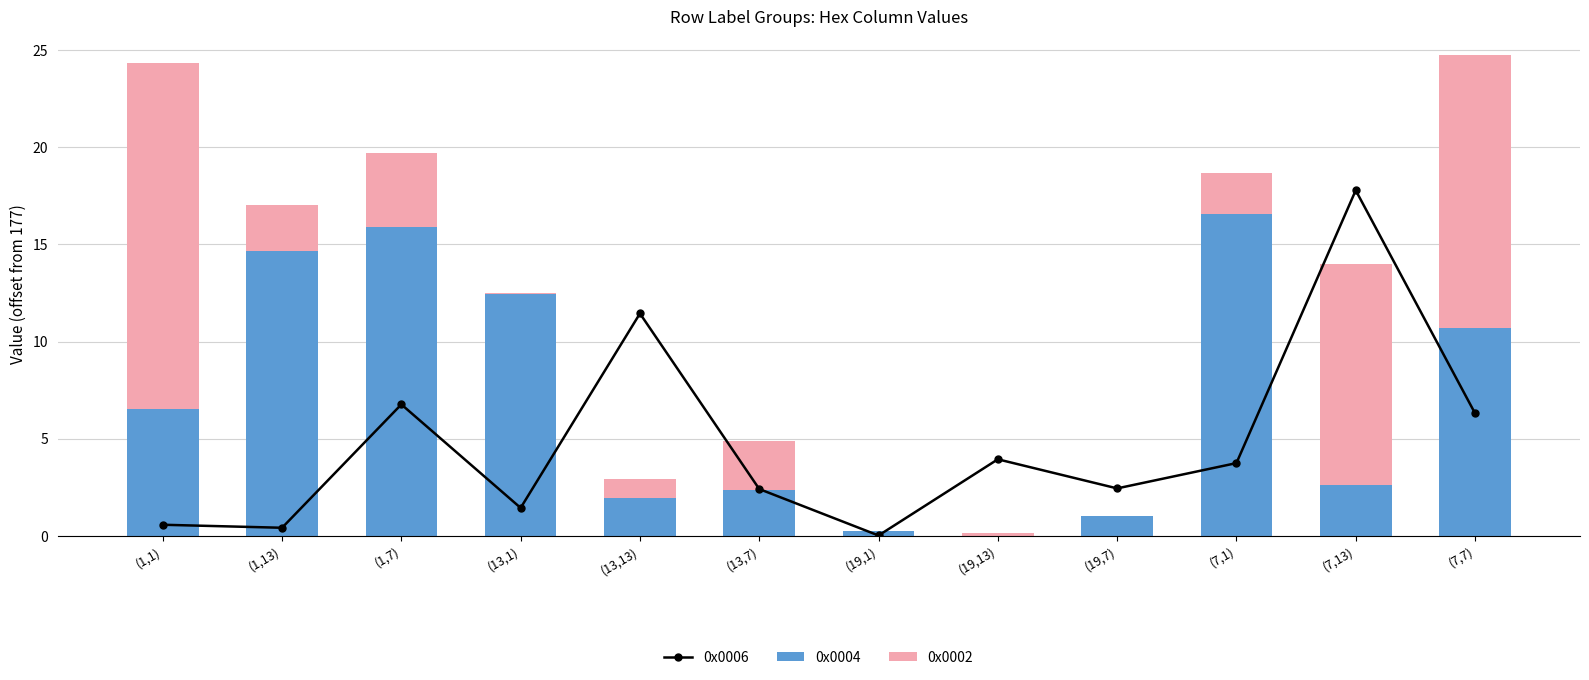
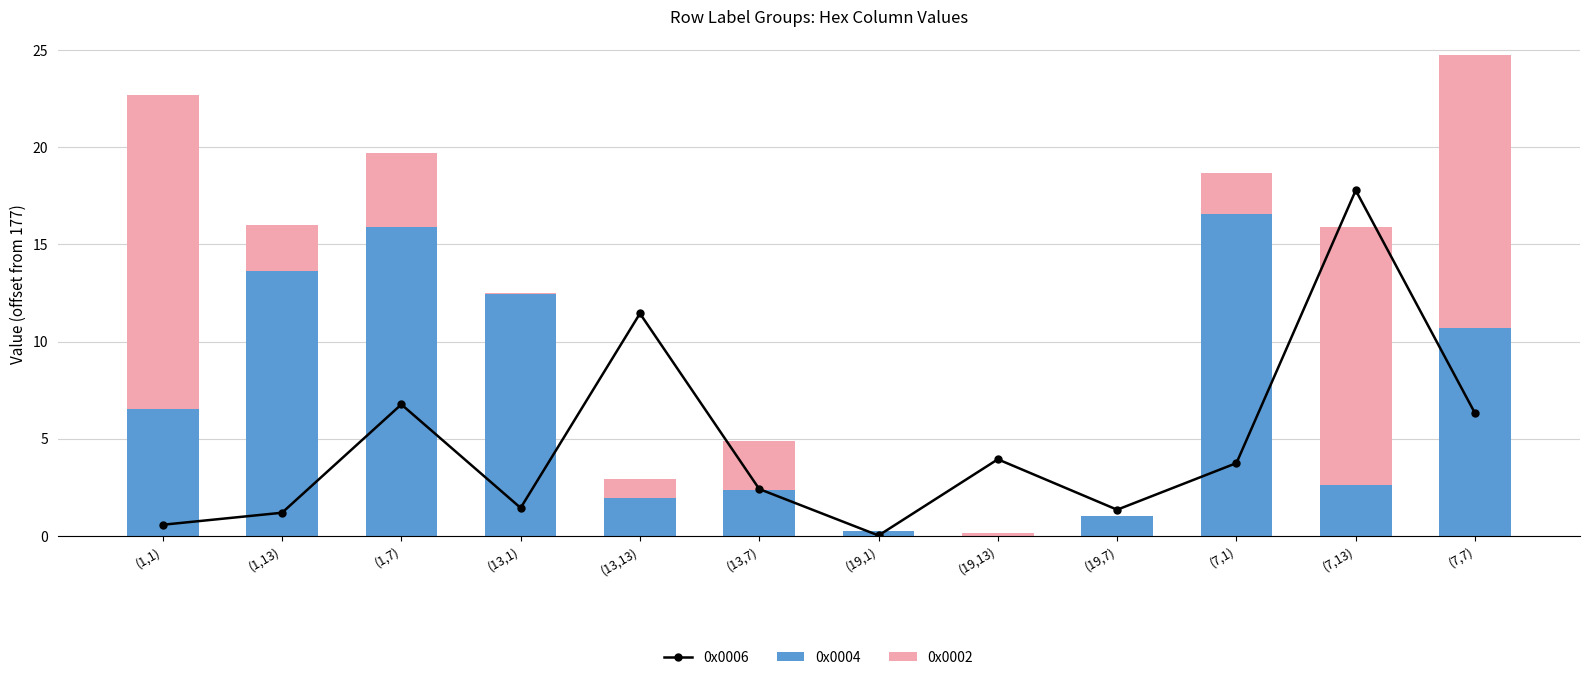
0x0002, (1,1): 17.8 -> 16.2
0x0006, (1,13): 0.4 -> 1.2
0x0004, (1,13): 14.6 -> 13.6
0x0006, (19,7): 2.4 -> 1.3
0x0002, (7,13): 11.4 -> 13.3
